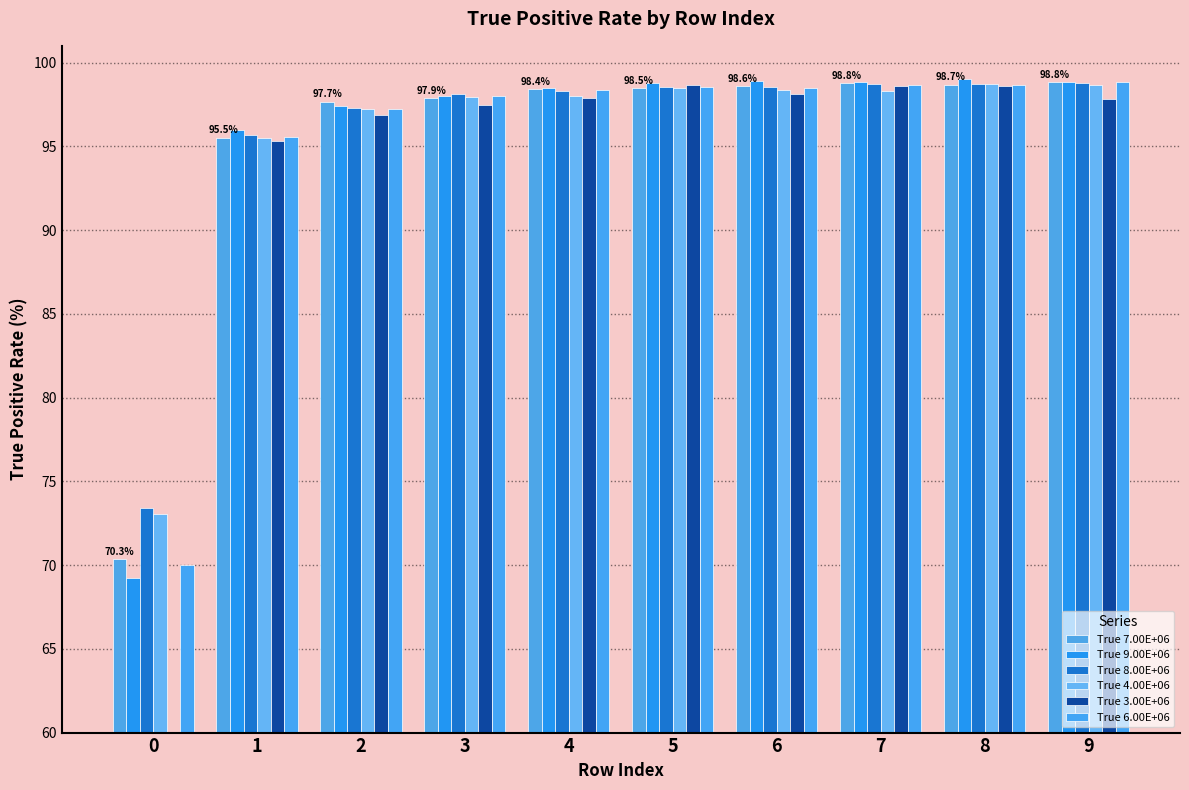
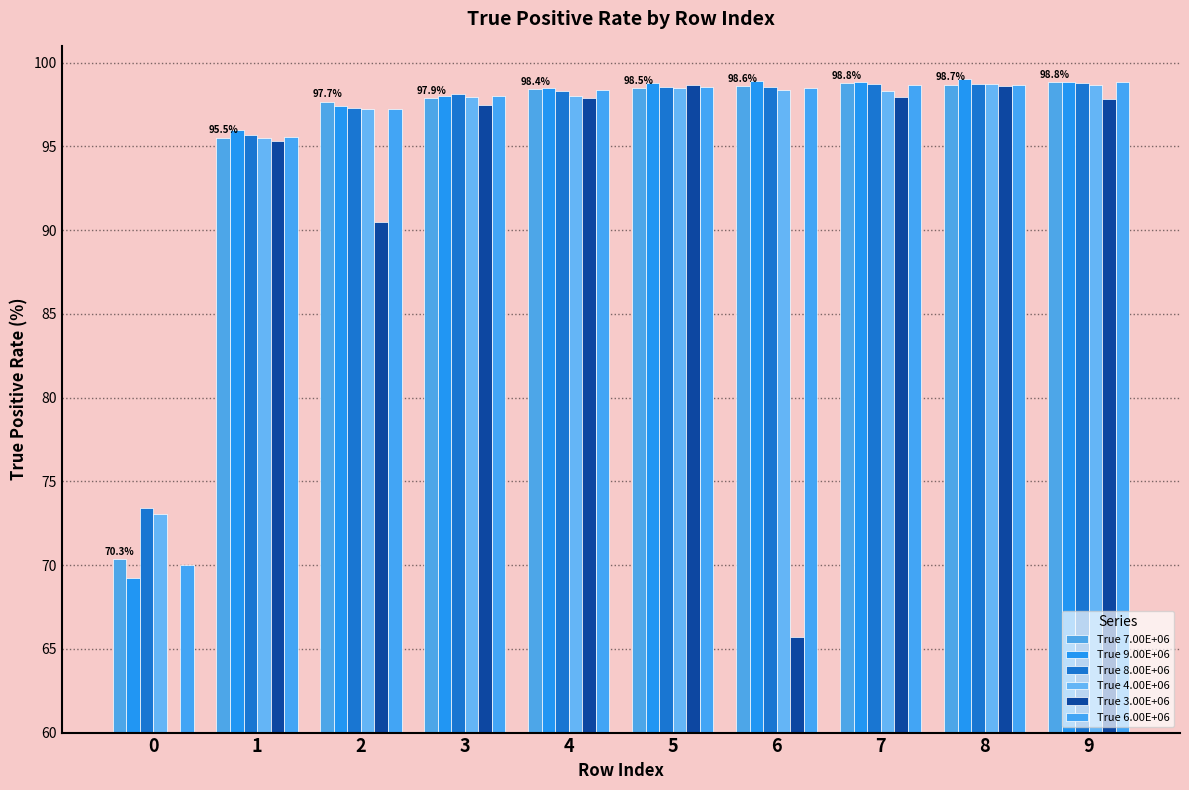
True 3.00E+06, 2: 96.9 -> 90.5
True 3.00E+06, 6: 98.1 -> 65.7
True 3.00E+06, 7: 98.6 -> 98.0
